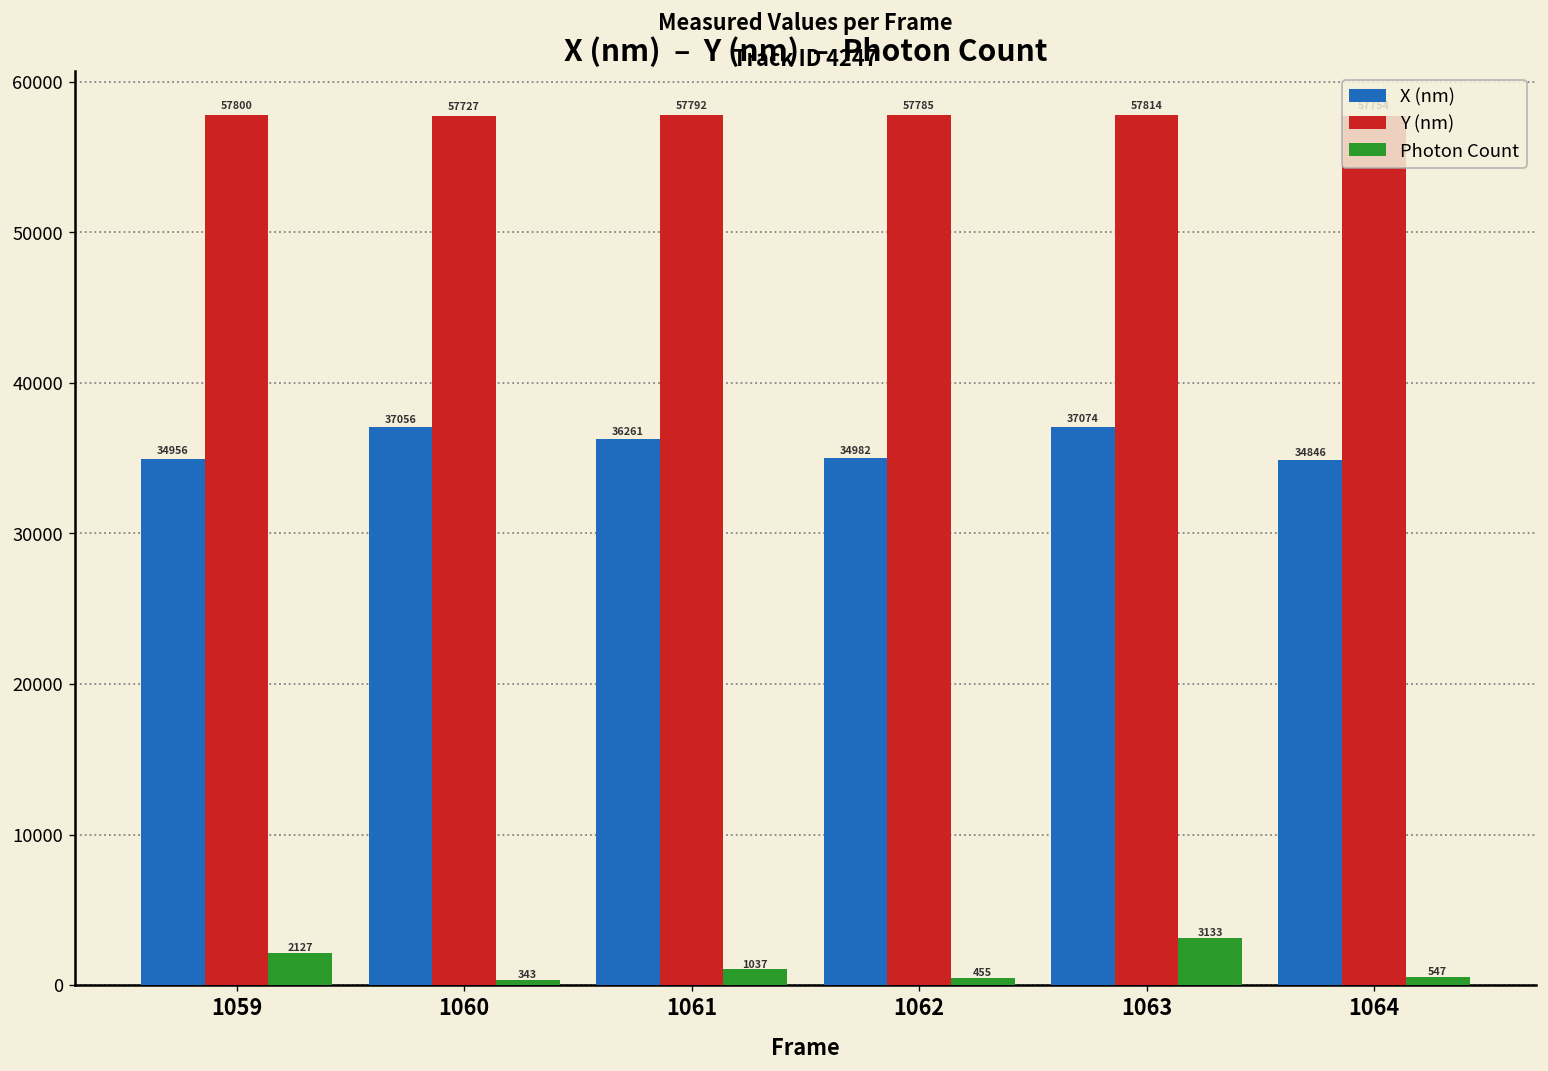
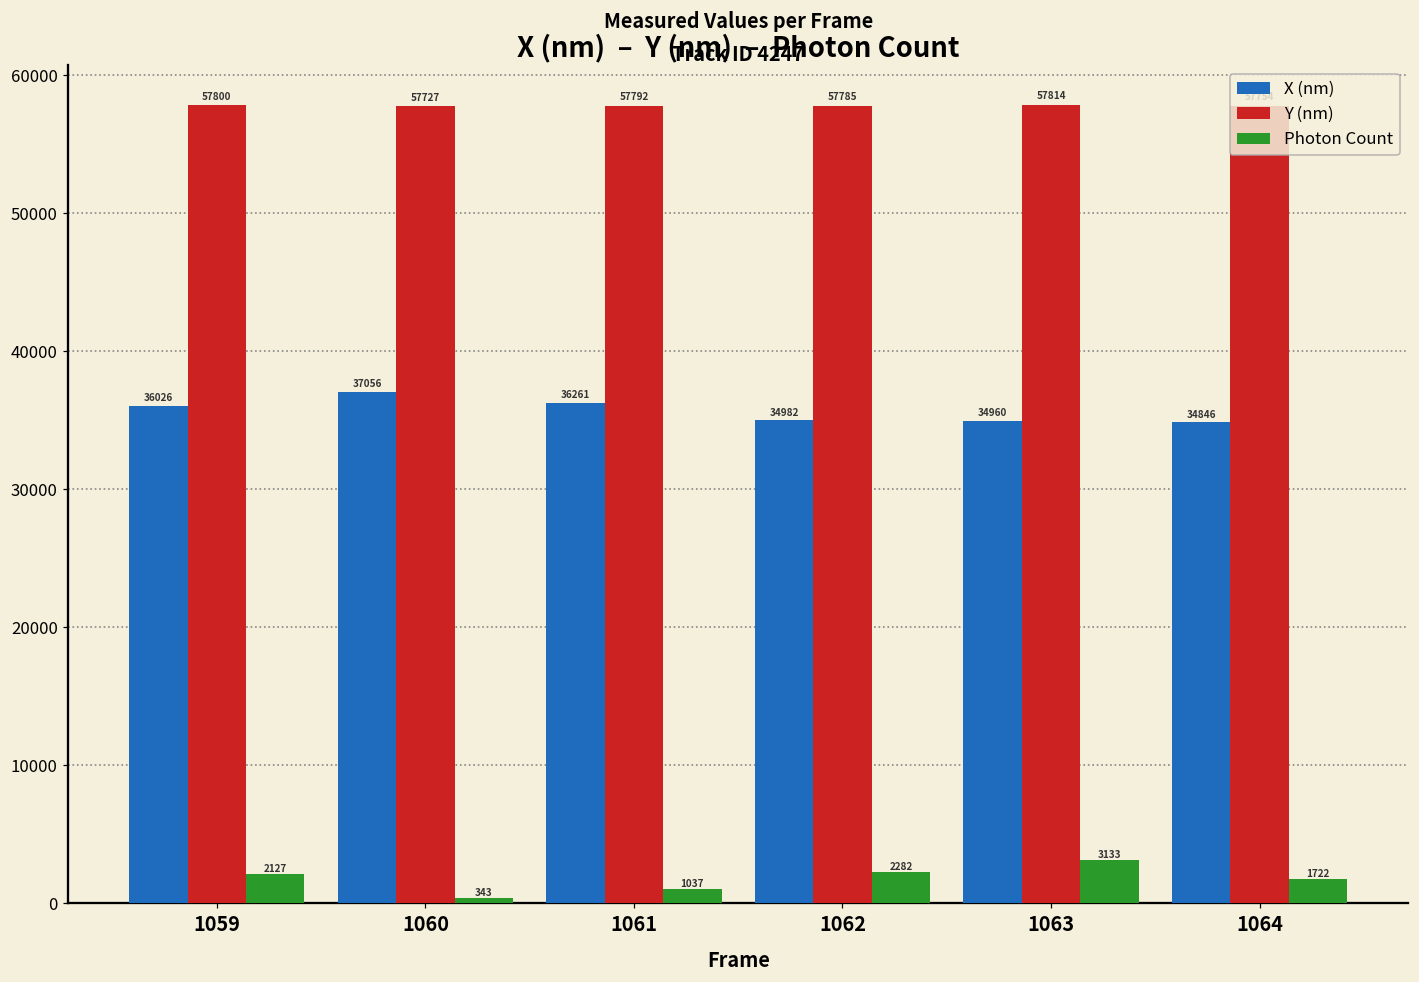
X (nm), 1059: 34956 -> 36026
Photon Count, 1062: 455 -> 2282
X (nm), 1063: 37074 -> 34960
Photon Count, 1064: 547 -> 1722
